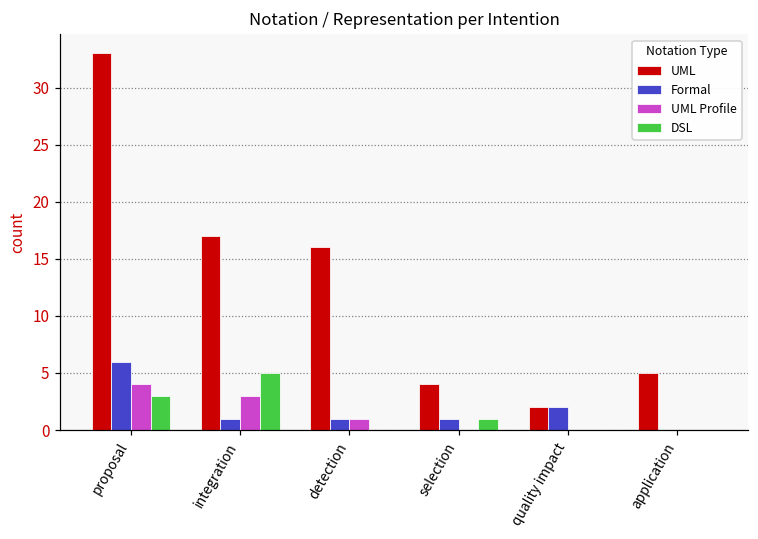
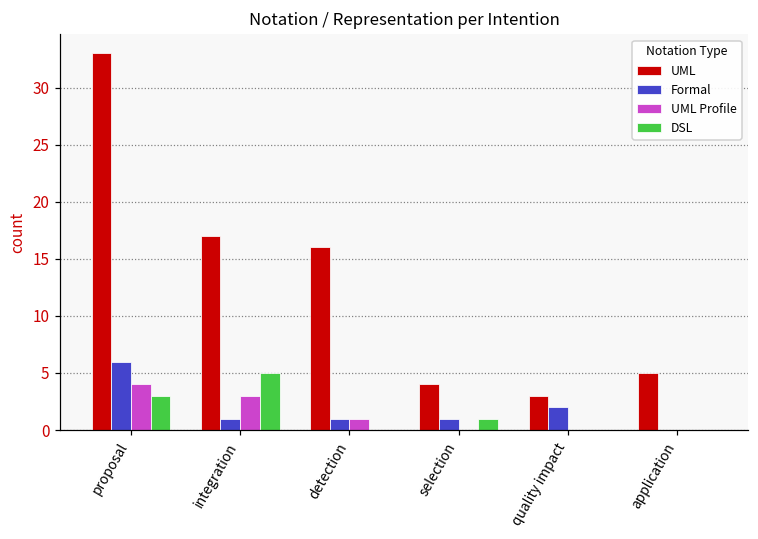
UML, quality impact: 2 -> 3
